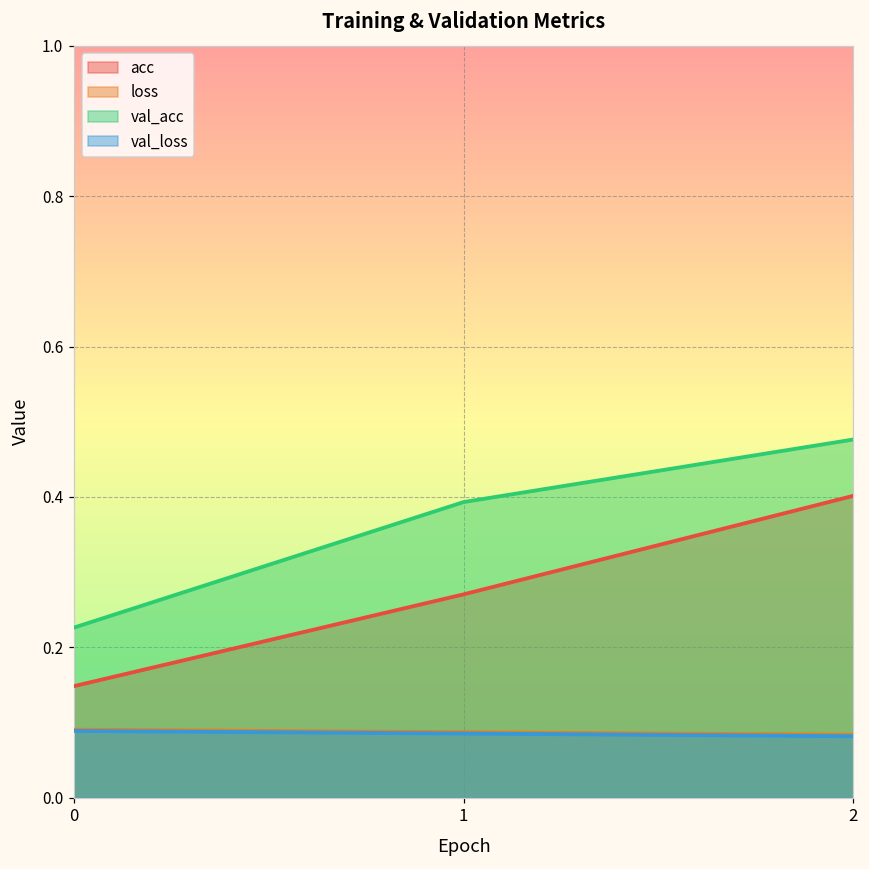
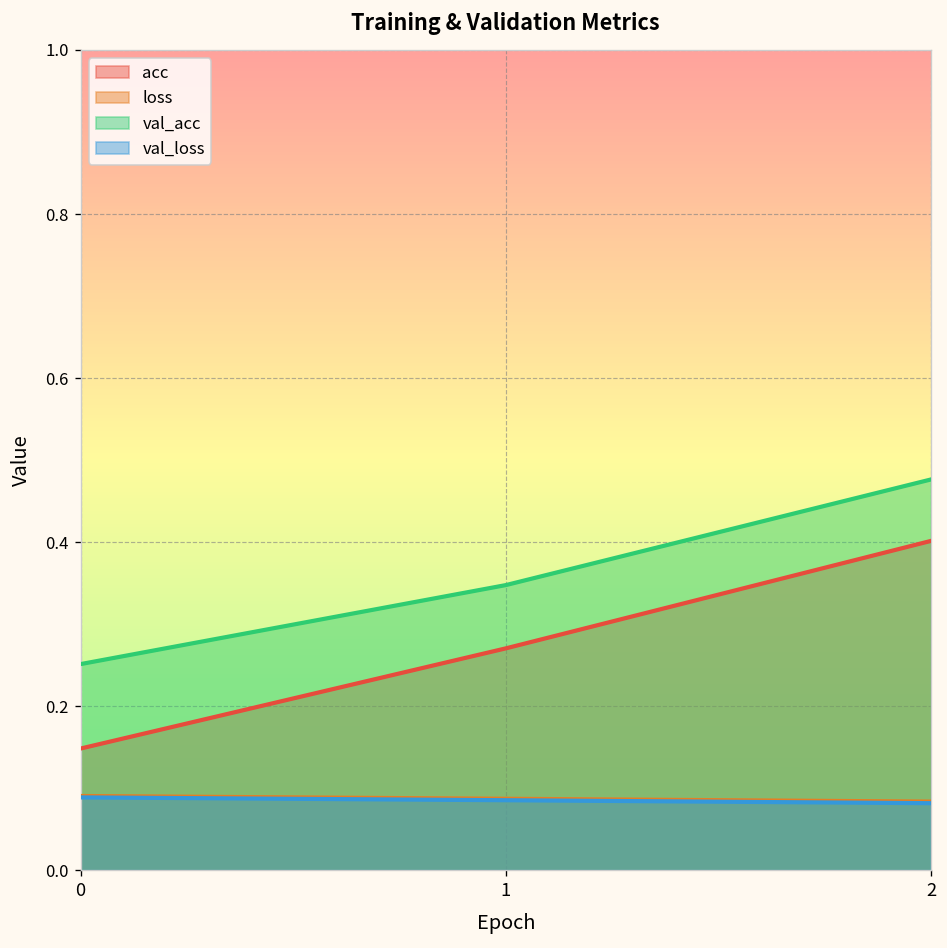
val_acc, 0: 0.23 -> 0.25
val_acc, 1: 0.39 -> 0.35
